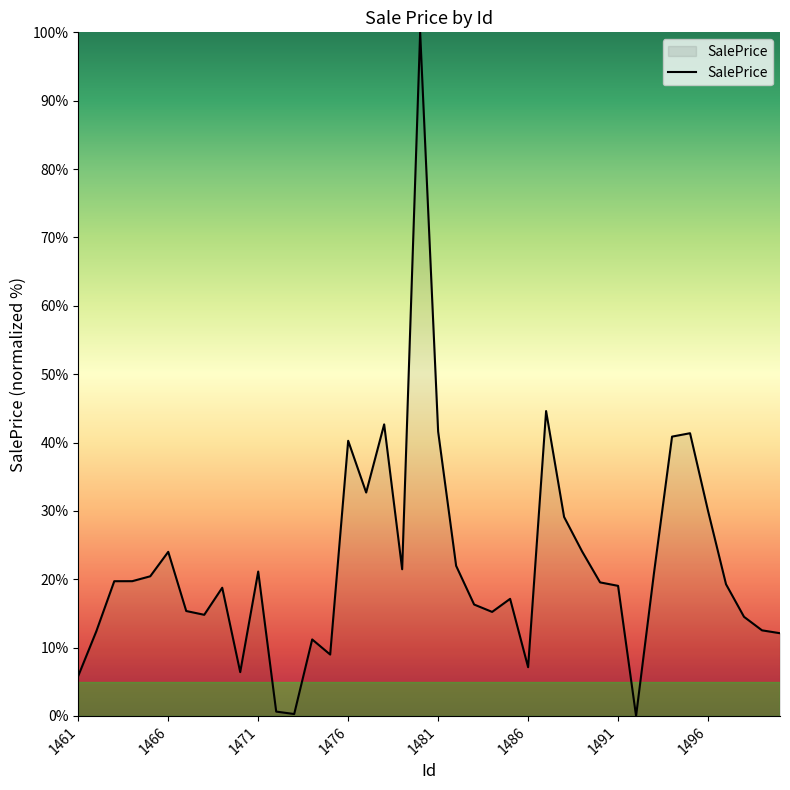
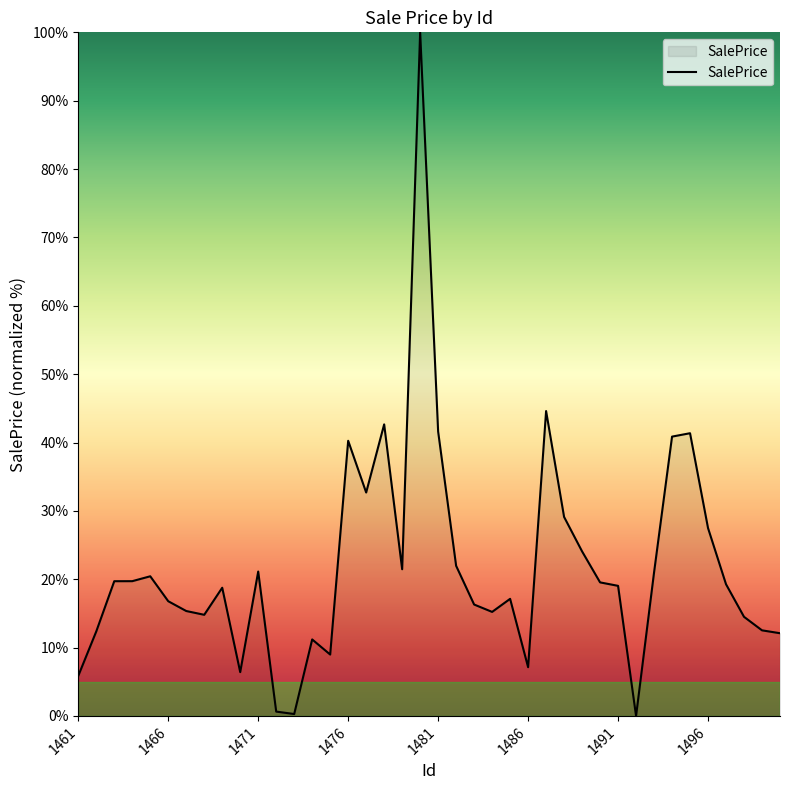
1466: 24% -> 17%
1496: 30% -> 27%
